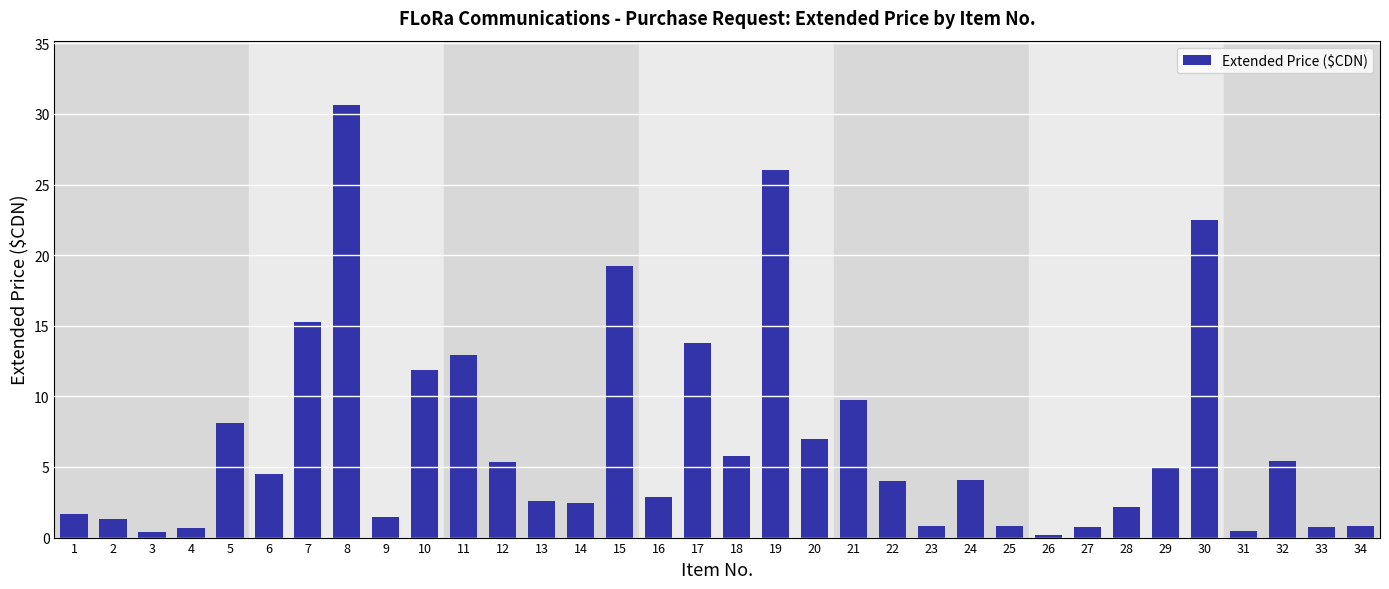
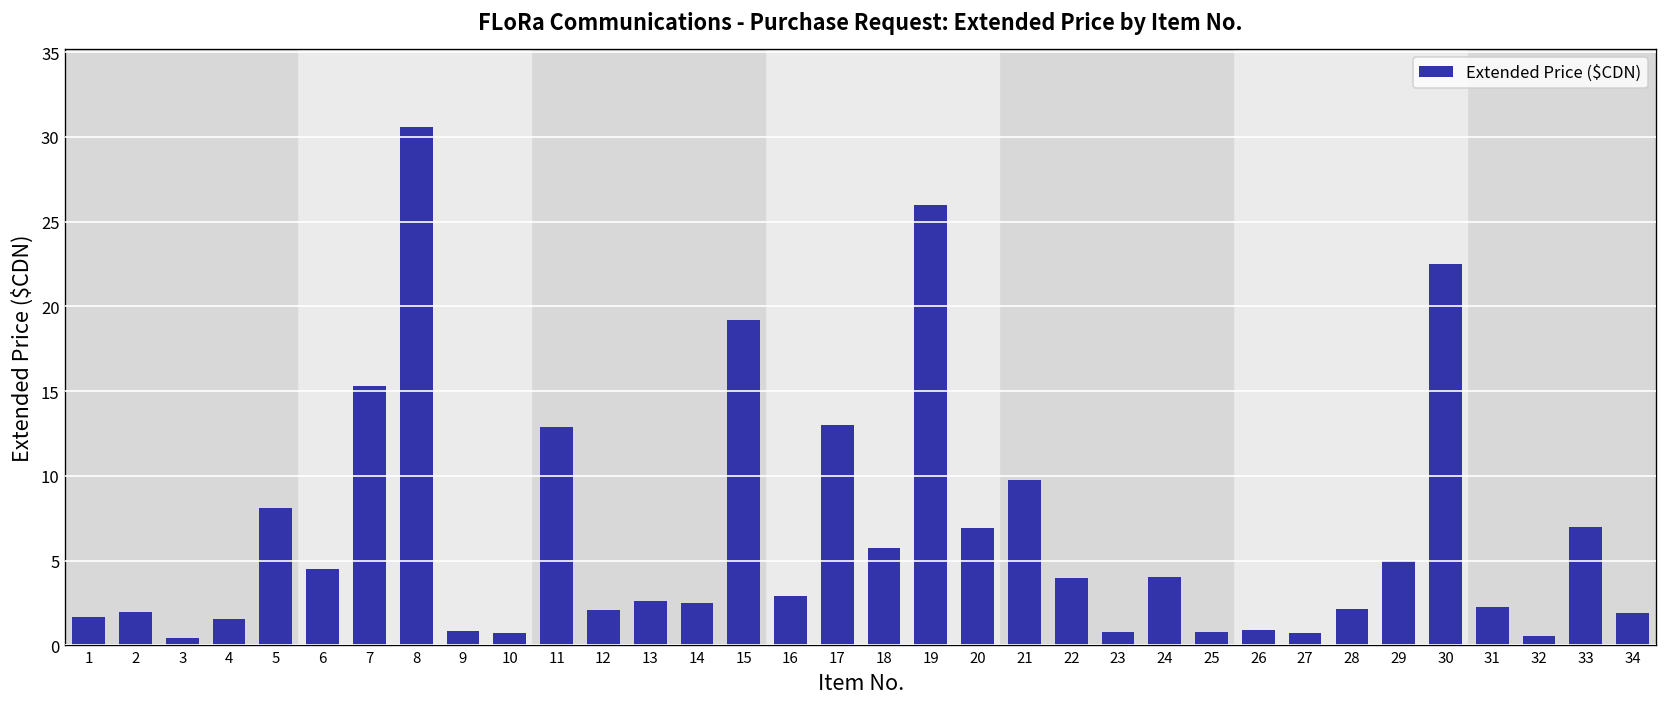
2: 1.3 -> 2.0
4: 0.7 -> 1.6
9: 1.5 -> 0.9
10: 11.9 -> 0.7
12: 5.4 -> 2.1
17: 13.8 -> 13.0
26: 0.2 -> 0.9
31: 0.5 -> 2.2
32: 5.4 -> 0.5
33: 0.7 -> 7.0
34: 0.8 -> 1.9
